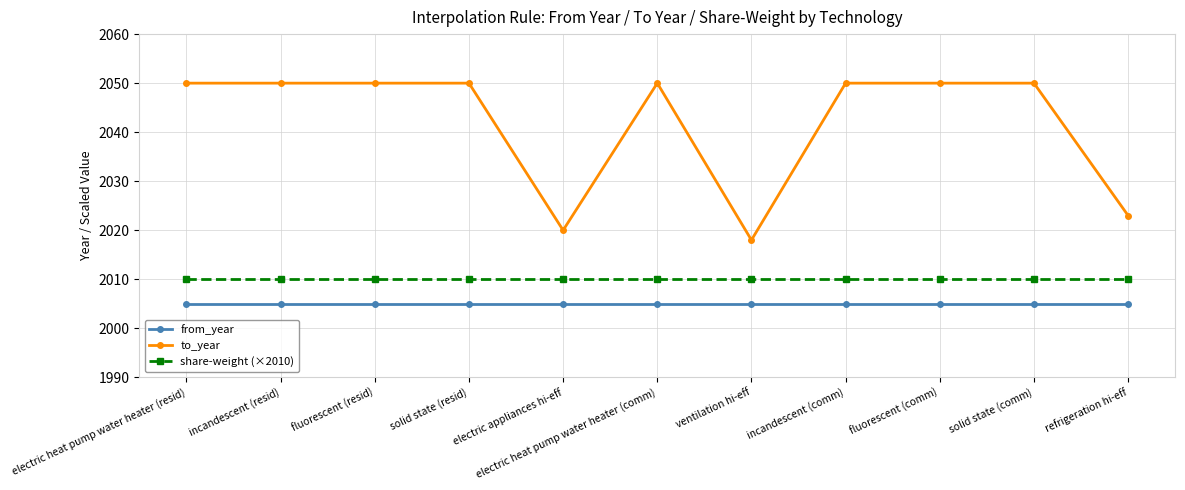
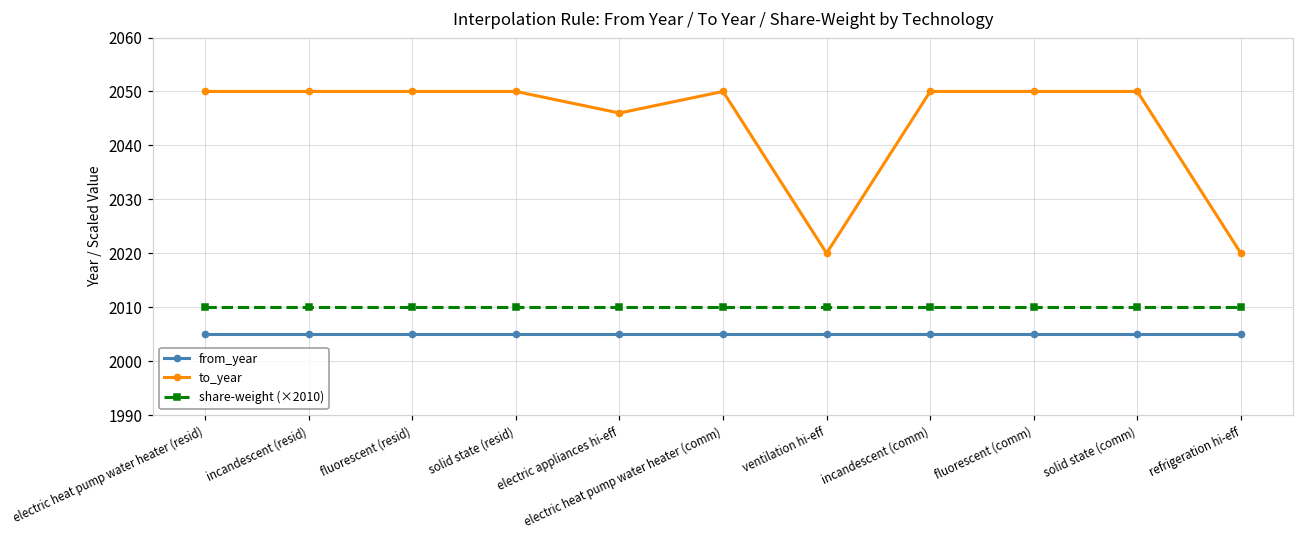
to_year, electric appliances hi-eff: 2020 -> 2046
to_year, ventilation hi-eff: 2018 -> 2020
to_year, refrigeration hi-eff: 2023 -> 2020
